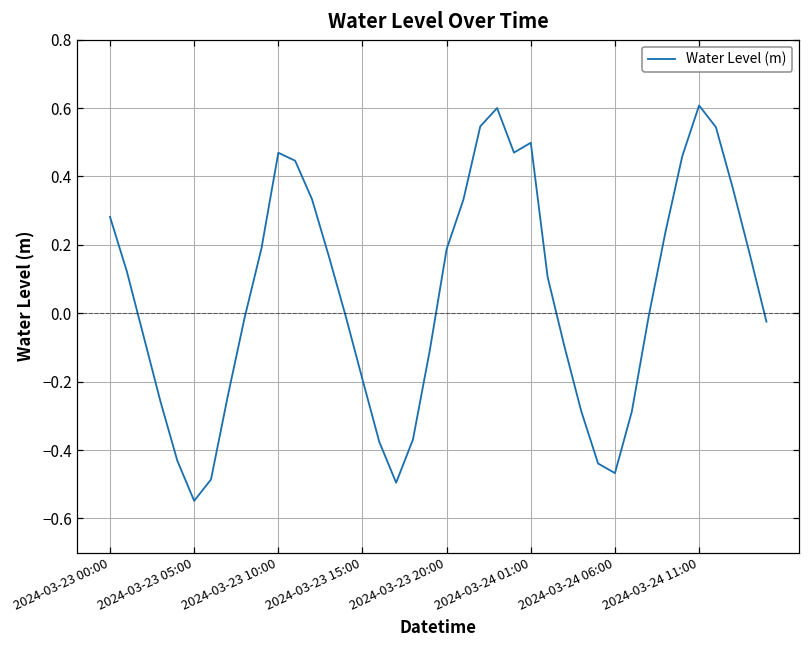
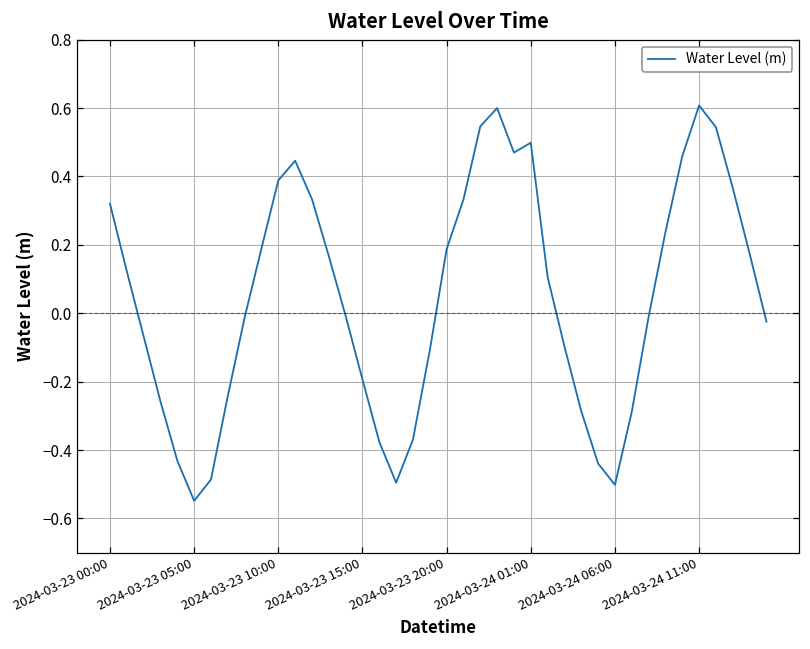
2024-03-23 00:00: 0.28 -> 0.32
2024-03-23 10:00: 0.47 -> 0.39
2024-03-24 06:00: -0.47 -> -0.50
